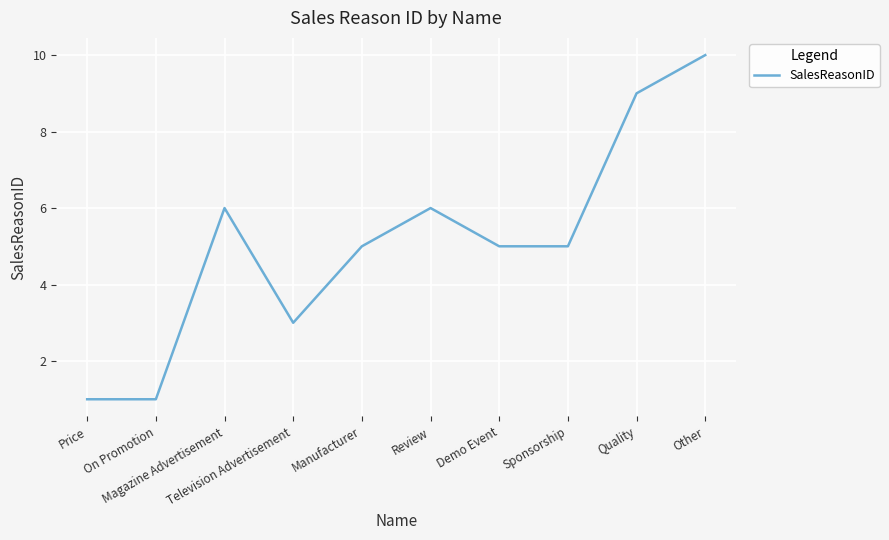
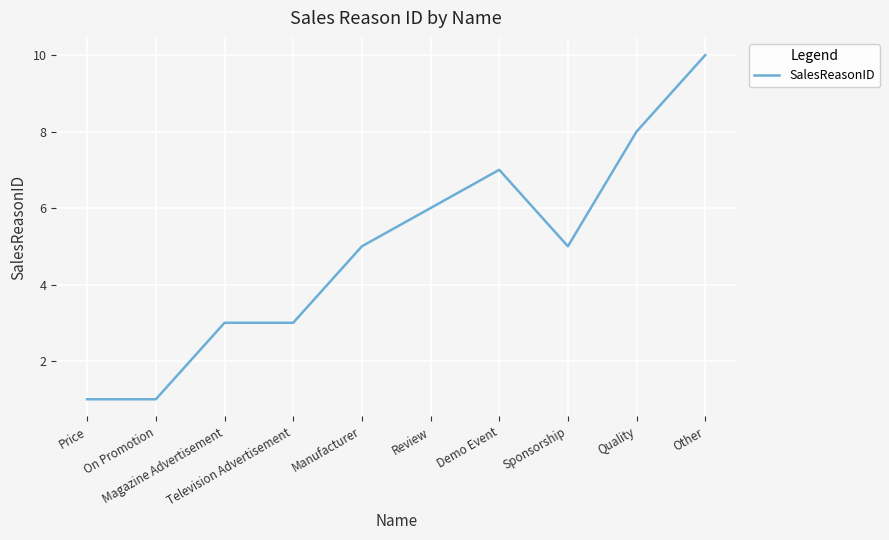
Magazine Advertisement: 6 -> 3
Demo Event: 5 -> 7
Quality: 9 -> 8
